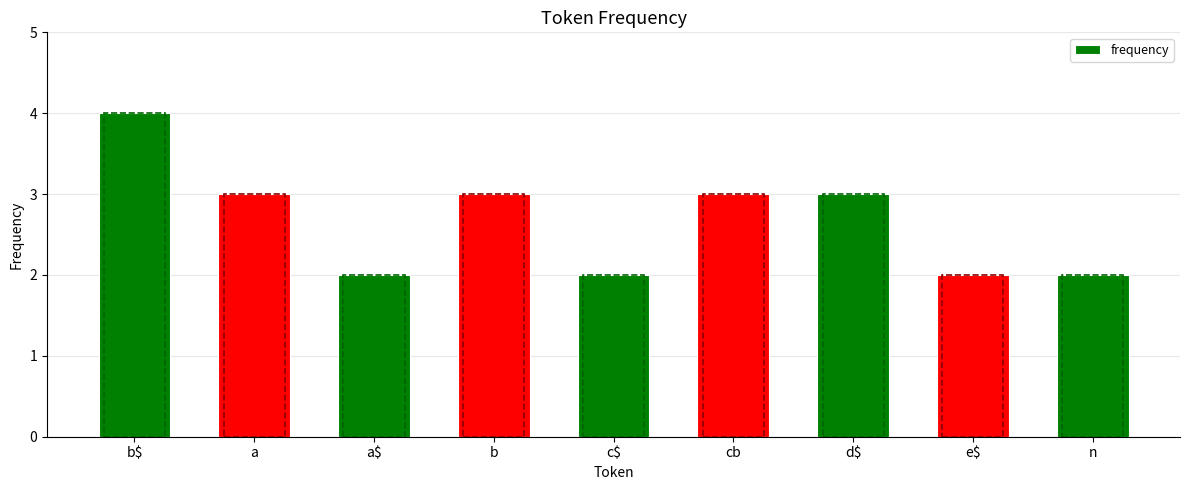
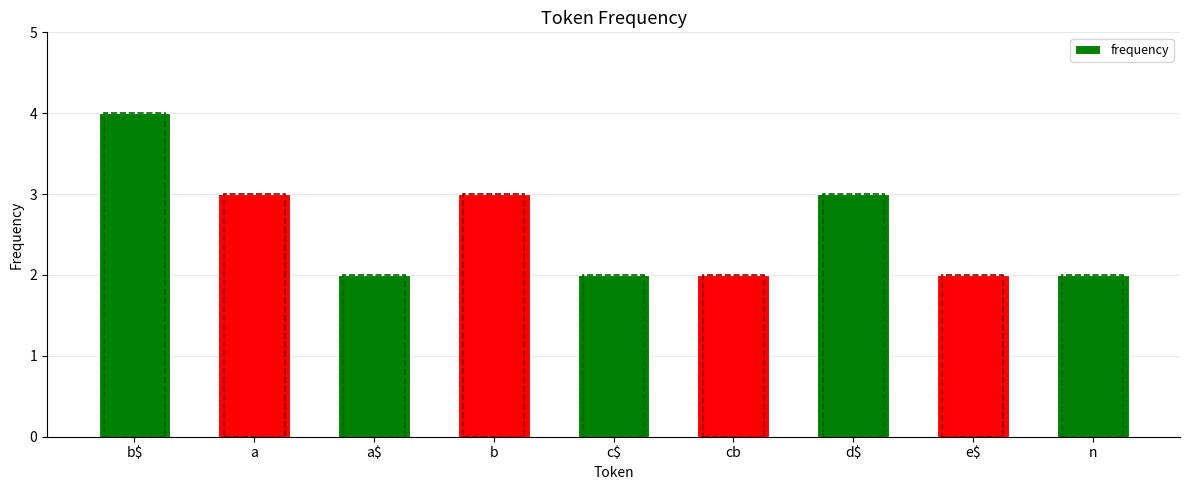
cb: 3 -> 2
